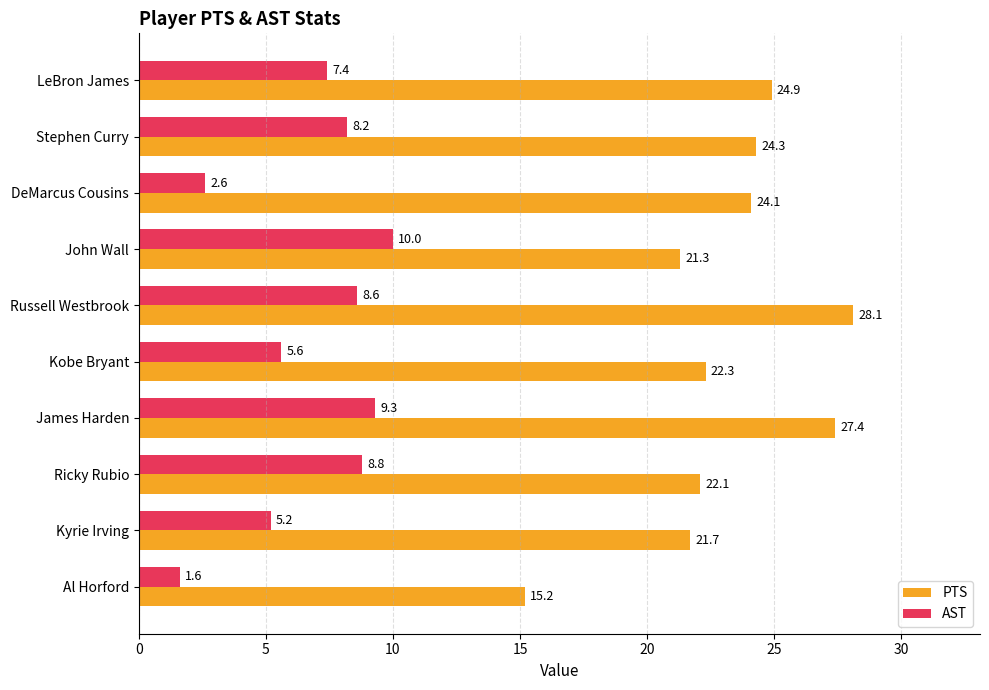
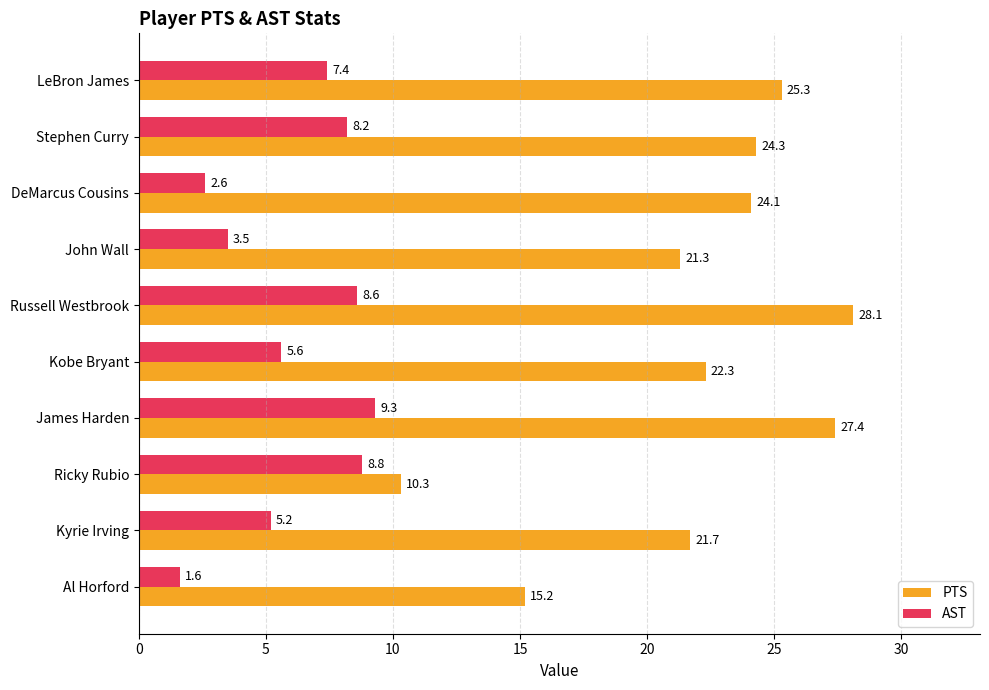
PTS, LeBron James: 24.9 -> 25.3
AST, John Wall: 10.0 -> 3.5
PTS, Ricky Rubio: 22.1 -> 10.3
